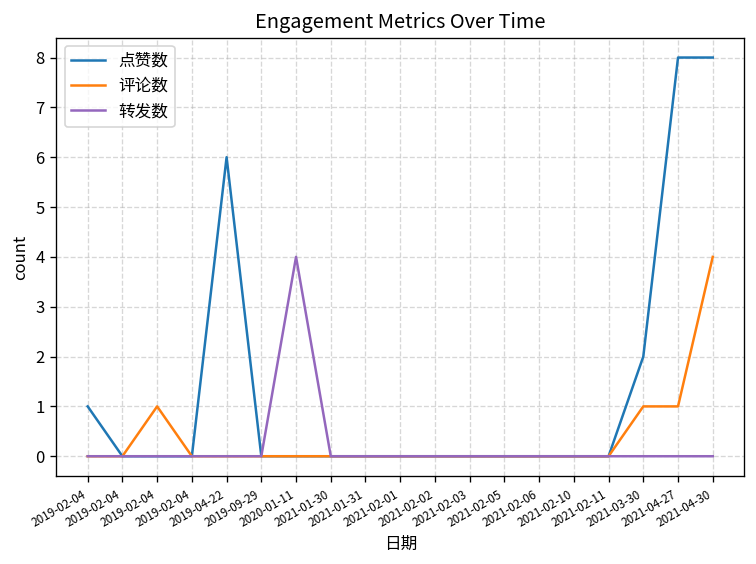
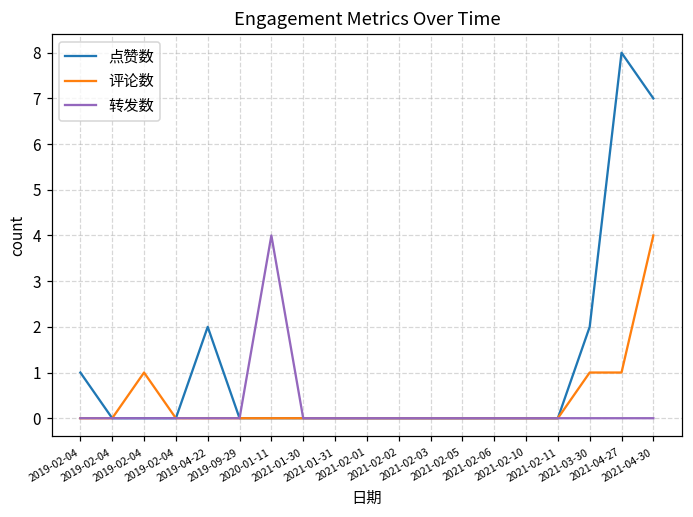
点赞数, 2019-04-22: 6 -> 2
点赞数, 2021-04-30: 8 -> 7
